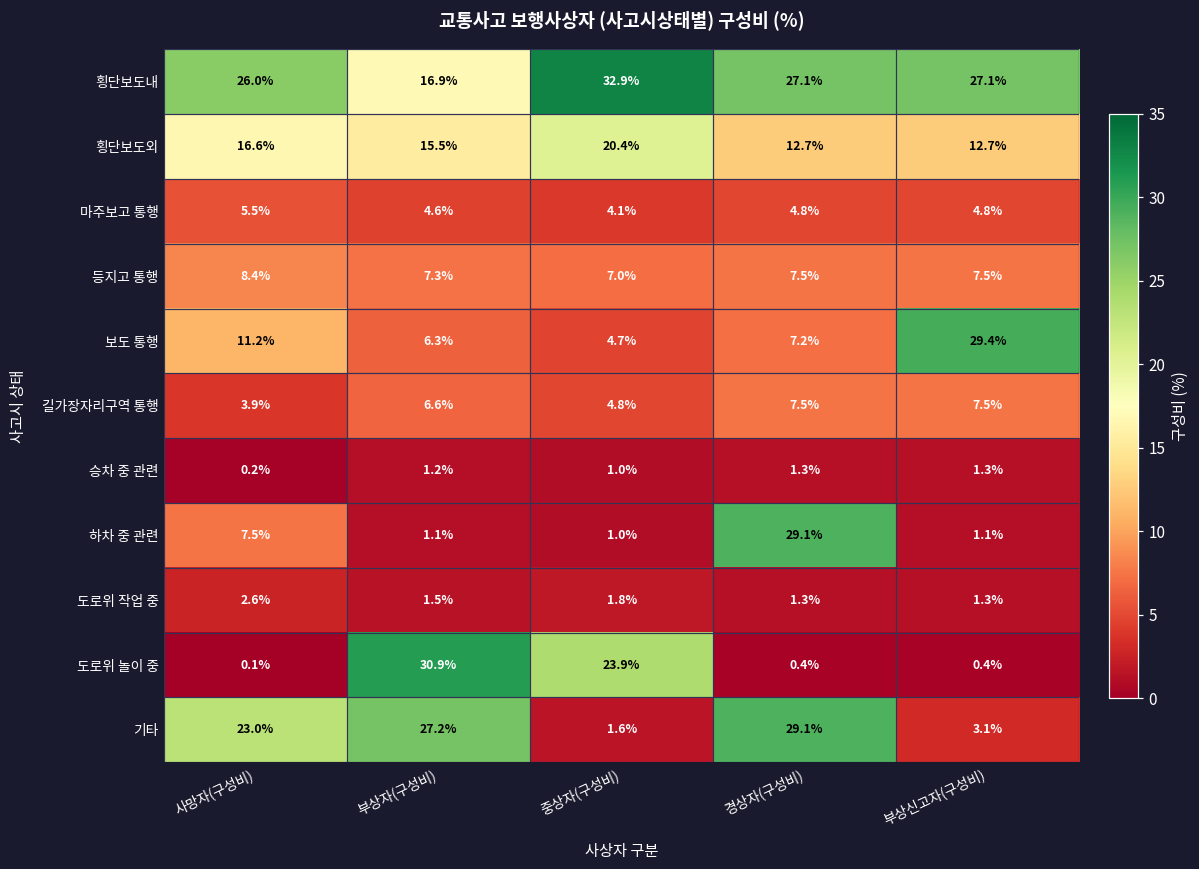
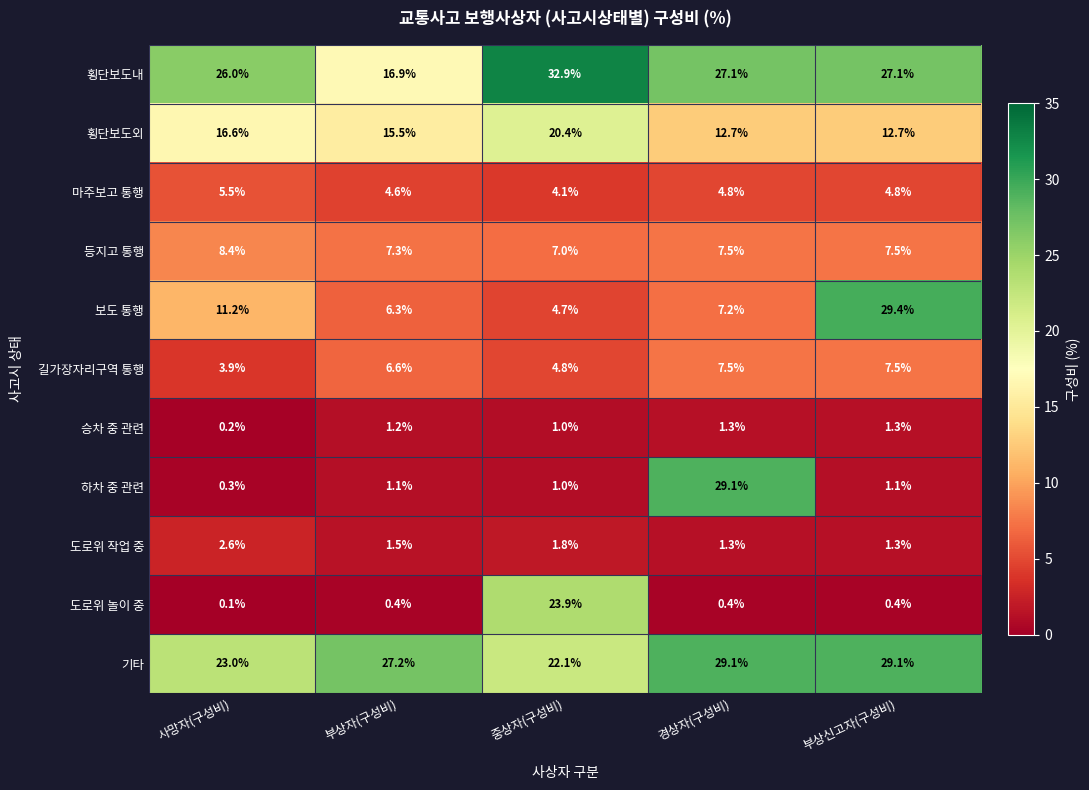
하차 중 관련, 사망자(구성비): 7.5% -> 0.3%
도로위 놀이 중, 부상자(구성비): 30.9% -> 0.4%
기타, 중상자(구성비): 1.6% -> 22.1%
기타, 부상신고자(구성비): 3.1% -> 29.1%
